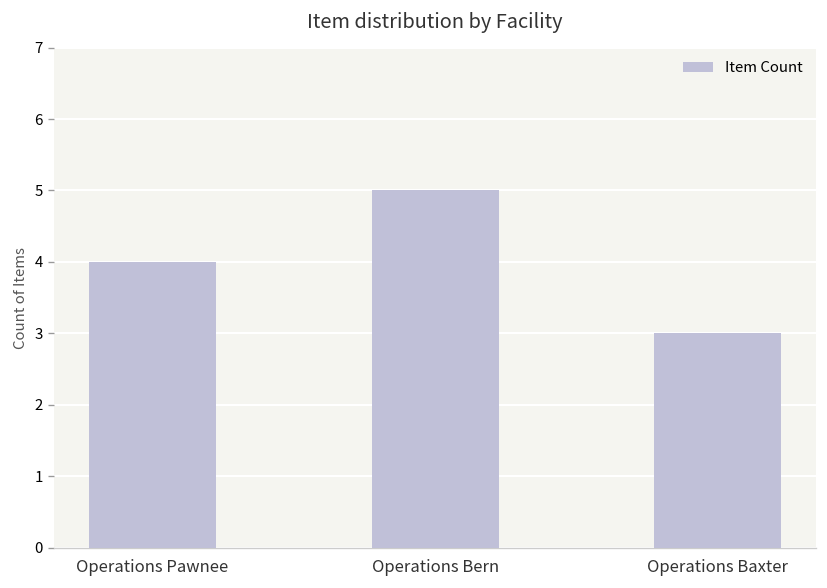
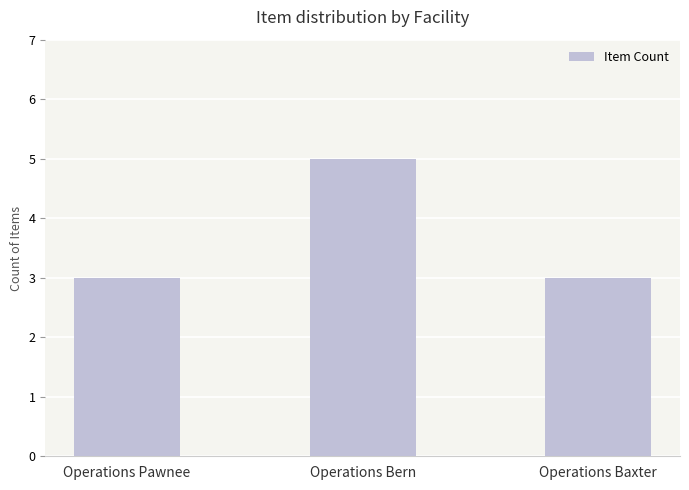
Operations Pawnee: 4 -> 3
